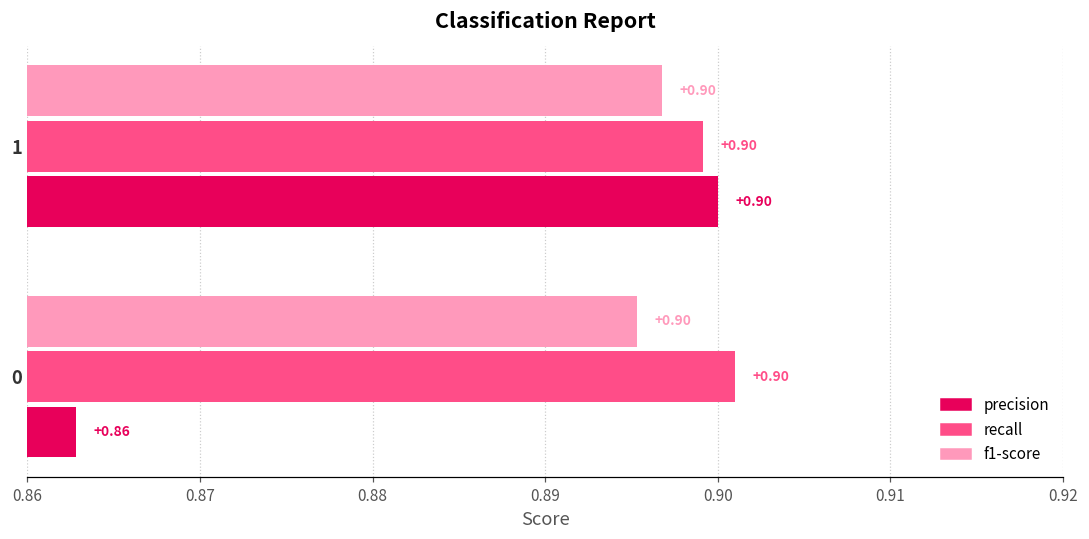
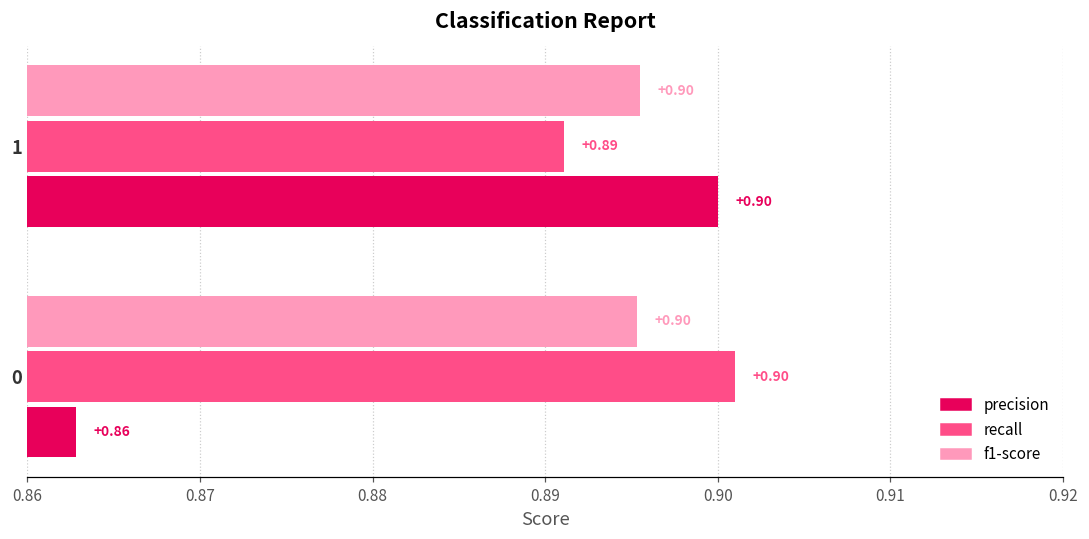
f1-score, 1: 0.8968 -> 0.8955
recall, 1: +0.90 -> +0.89
